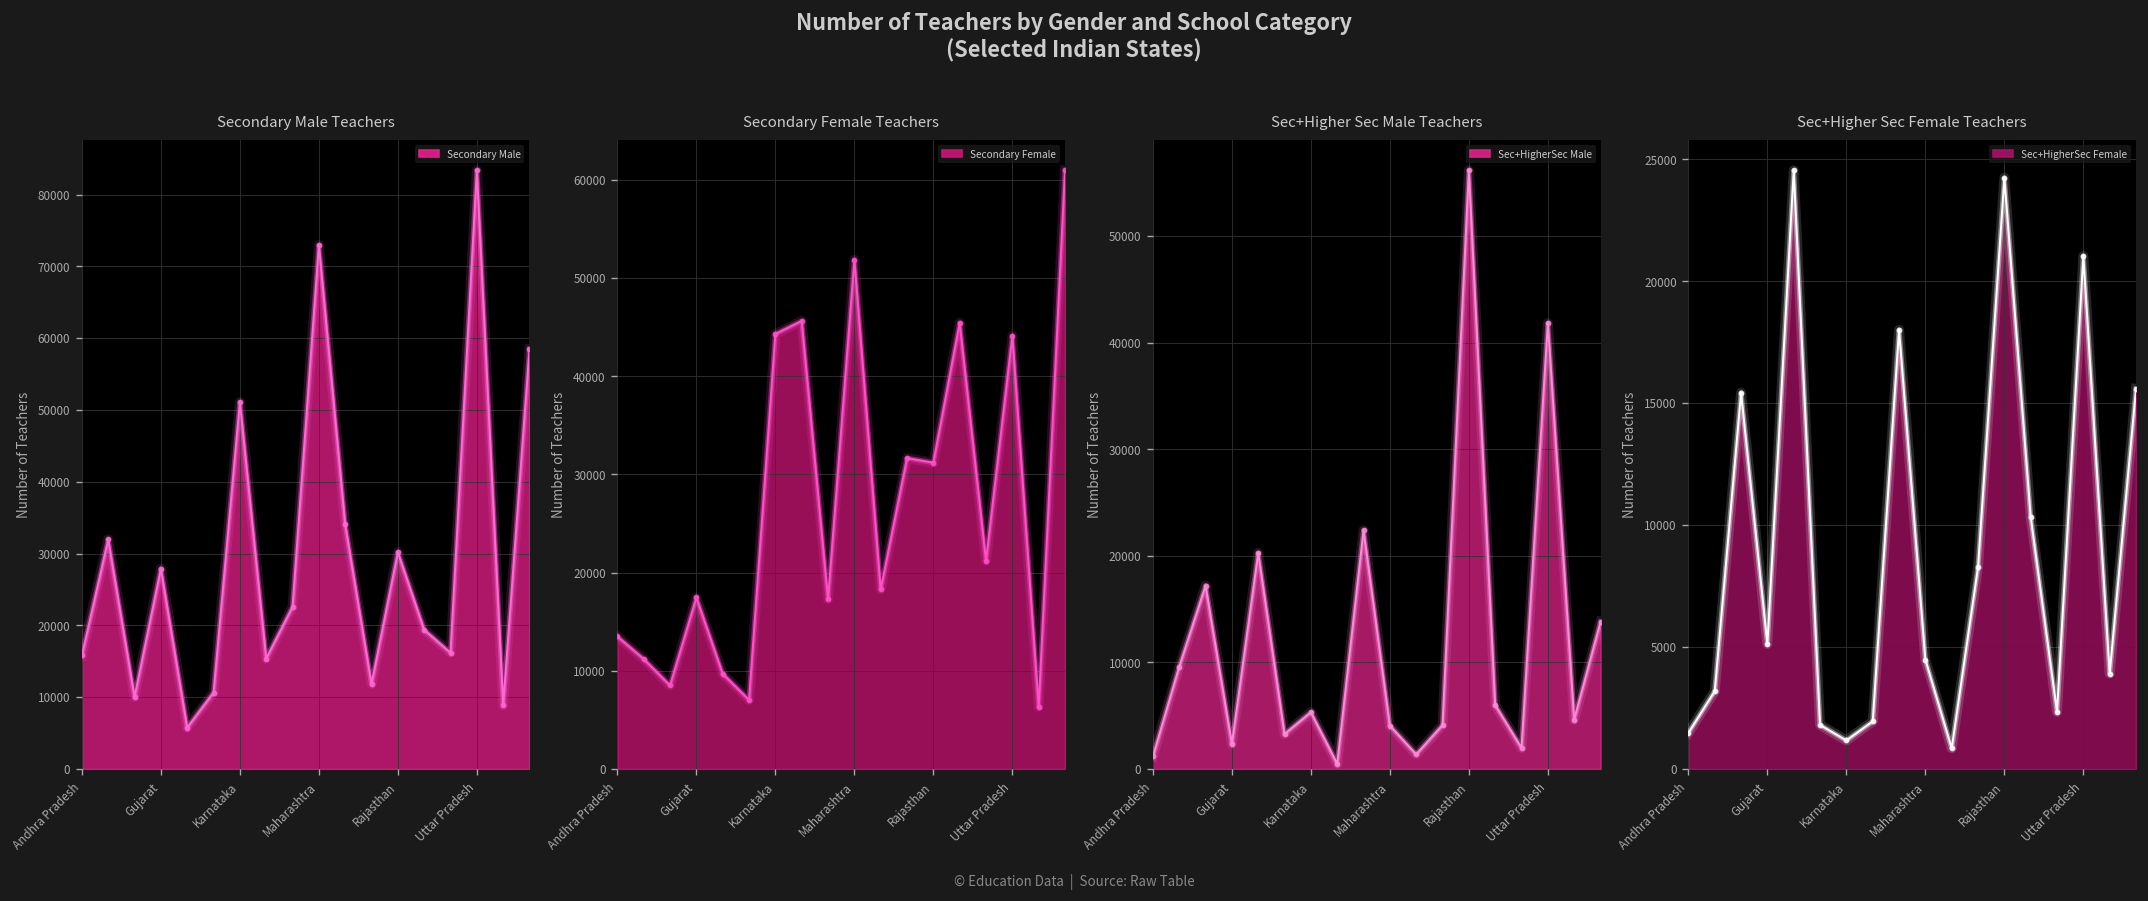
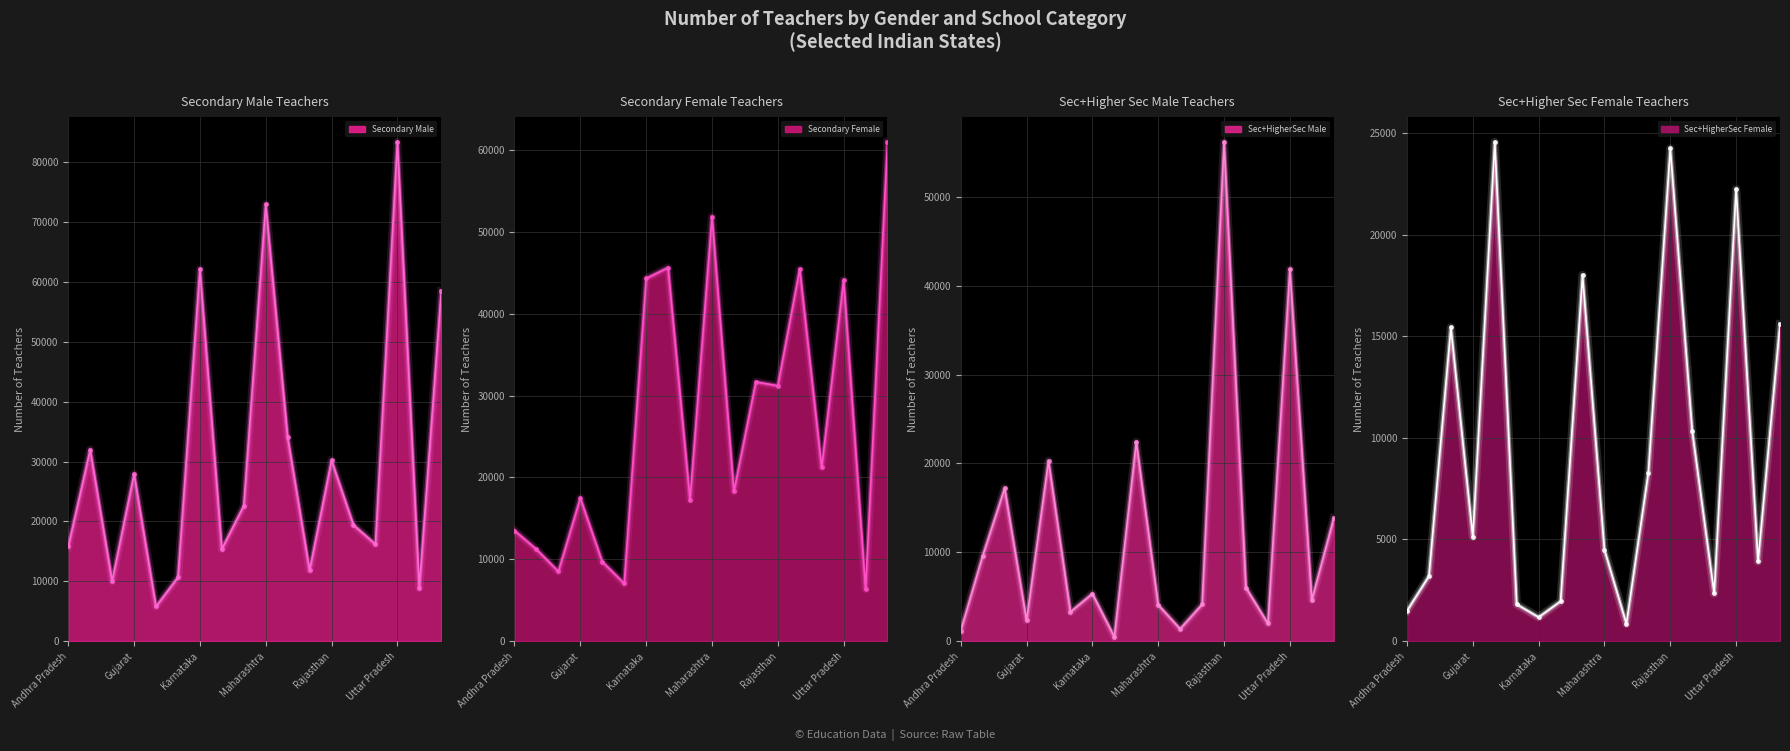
Secondary Male Teachers, Karnataka: 51000 -> 62000
Sec+Higher Sec Female Teachers, Uttar Pradesh: 21000 -> 22200
